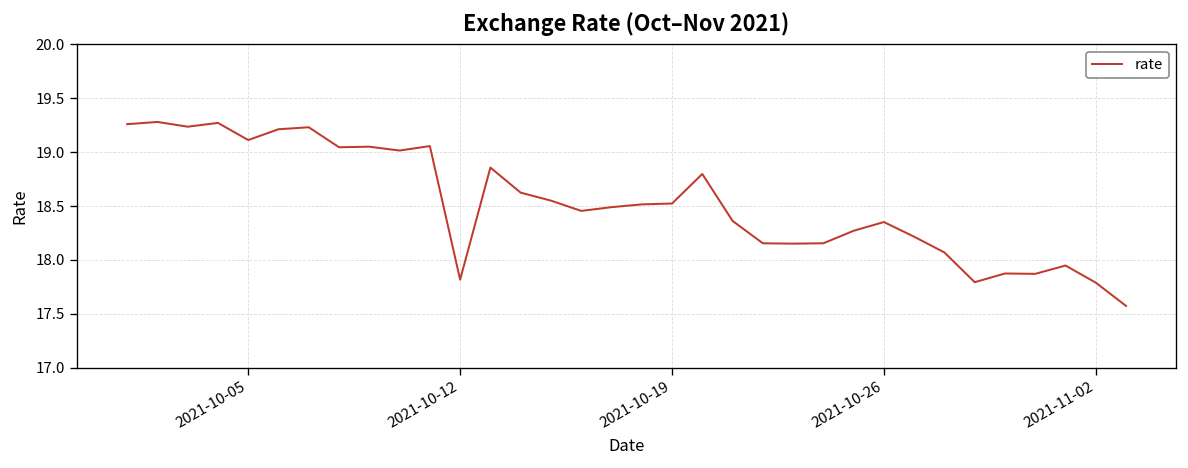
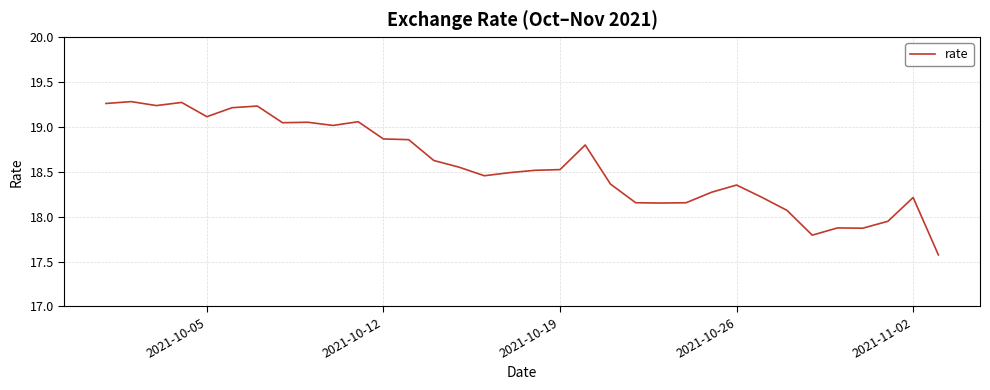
2021-10-12: 17.8 -> 18.9
2021-11-02: 17.8 -> 18.2
